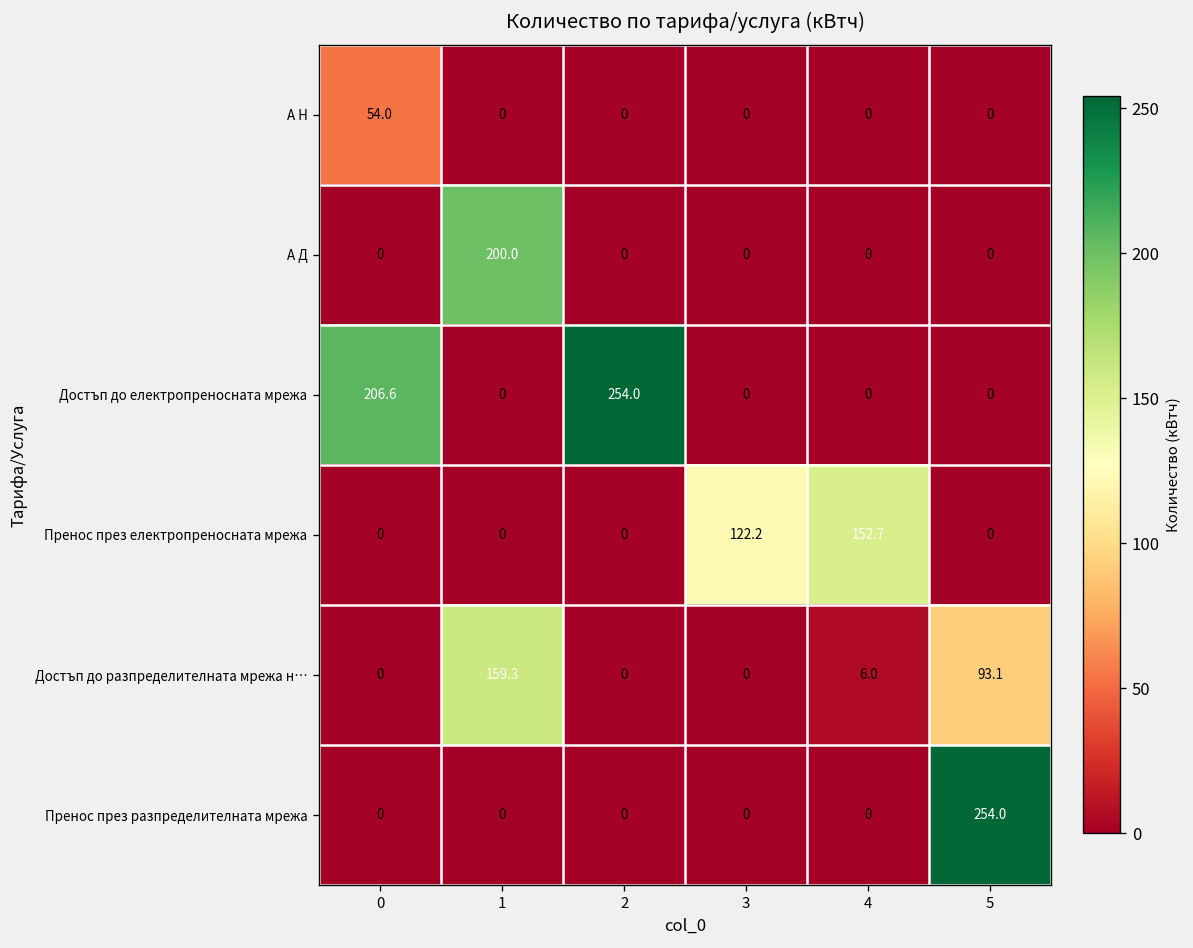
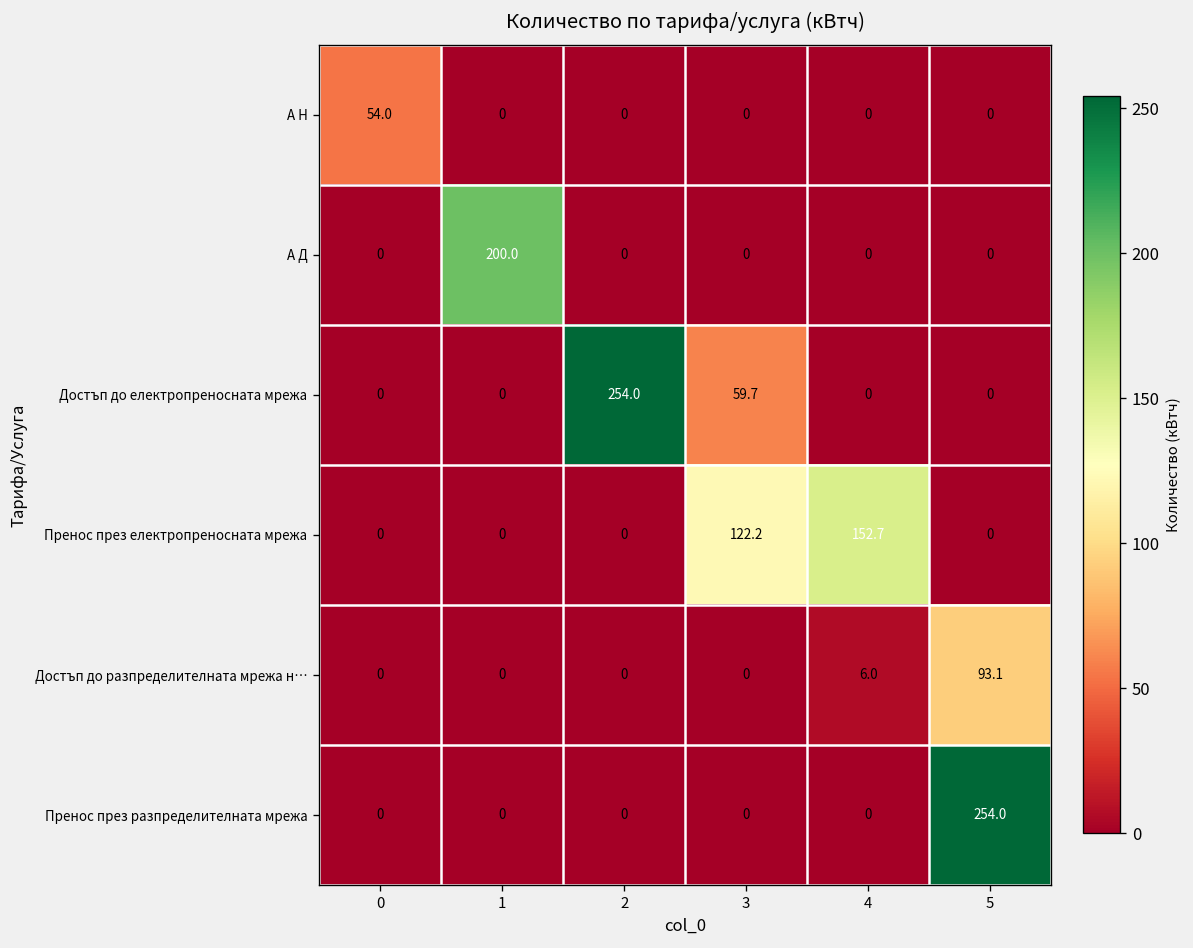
Достъп до електропреносната мрежа, 0: 206.6 -> 0
Достъп до електропреносната мрежа, 3: 0 -> 59.7
Достъп до разпределителната мрежа н…, 1: 159.3 -> 0
